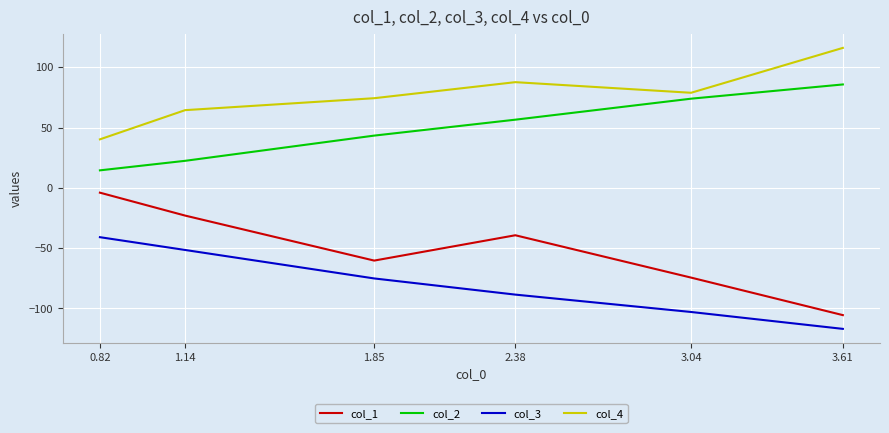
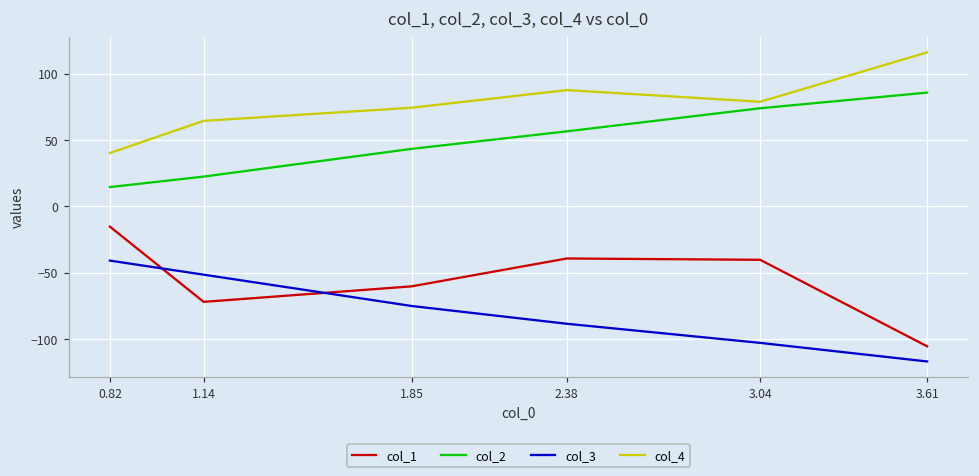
col_1, 0.82: -4 -> -15
col_1, 1.14: -23 -> -72
col_1, 3.04: -74 -> -40
